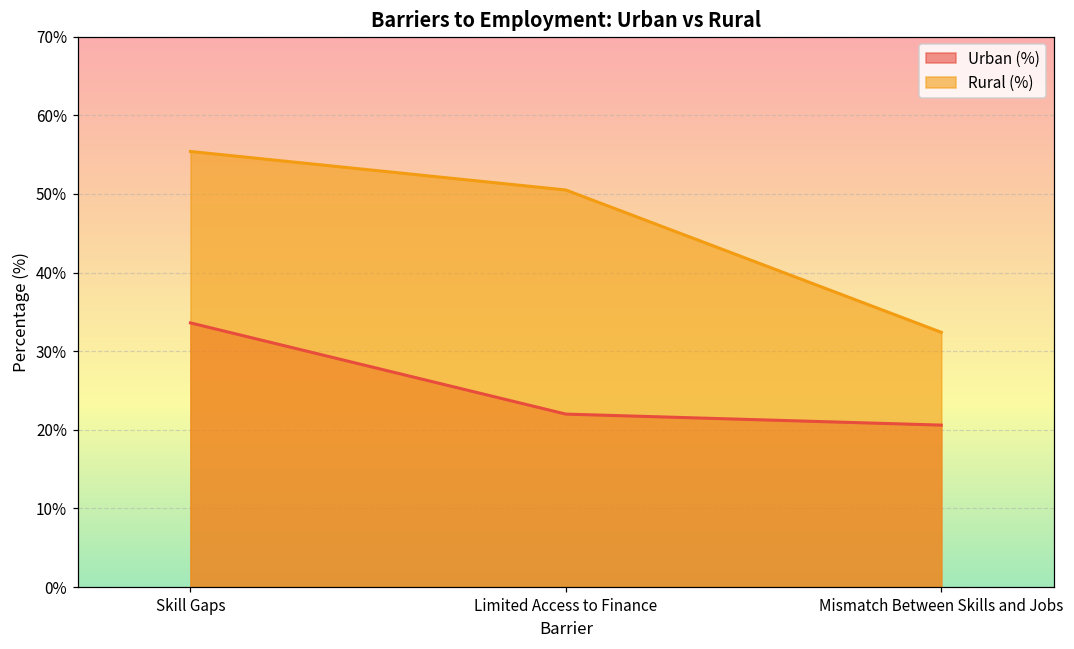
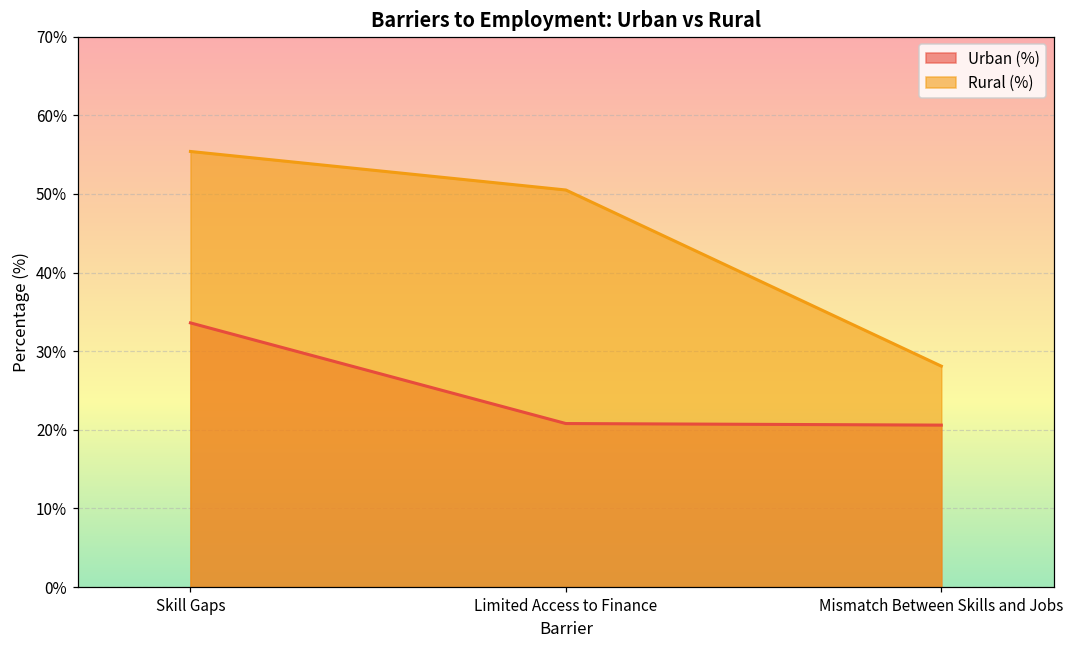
Urban (%), Limited Access to Finance: 22% -> 21%
Rural (%), Mismatch Between Skills and Jobs: 32% -> 28%
